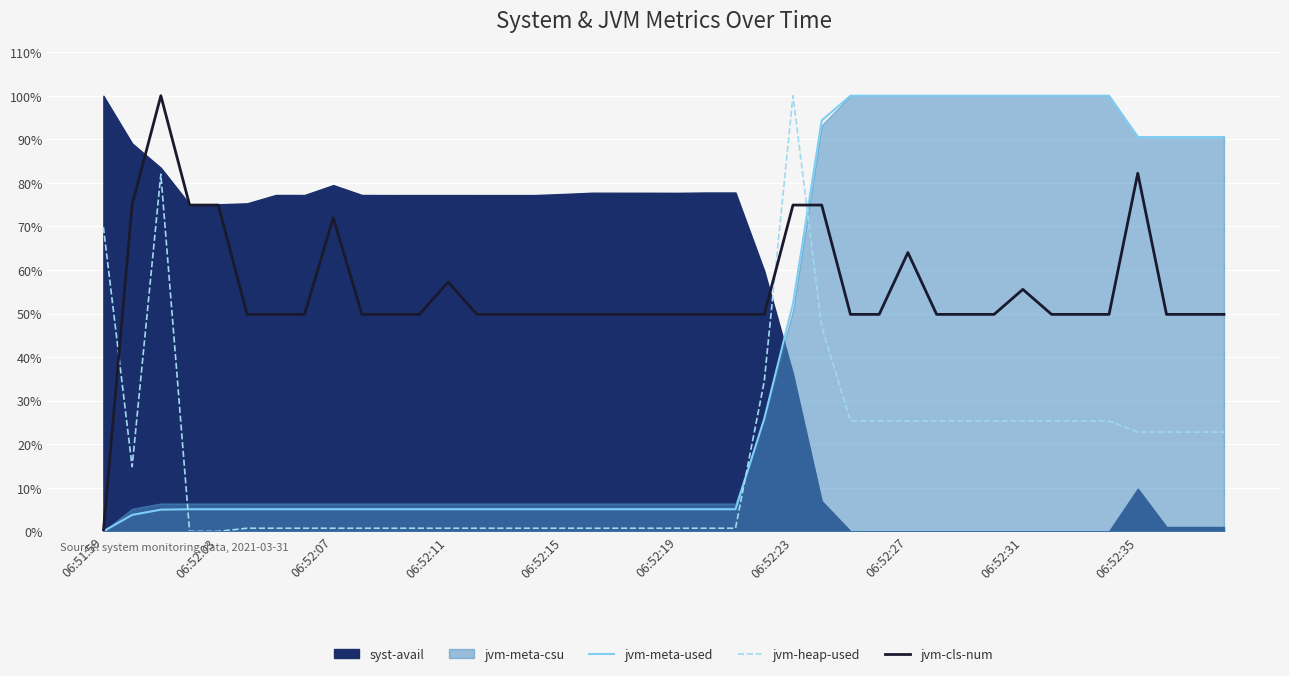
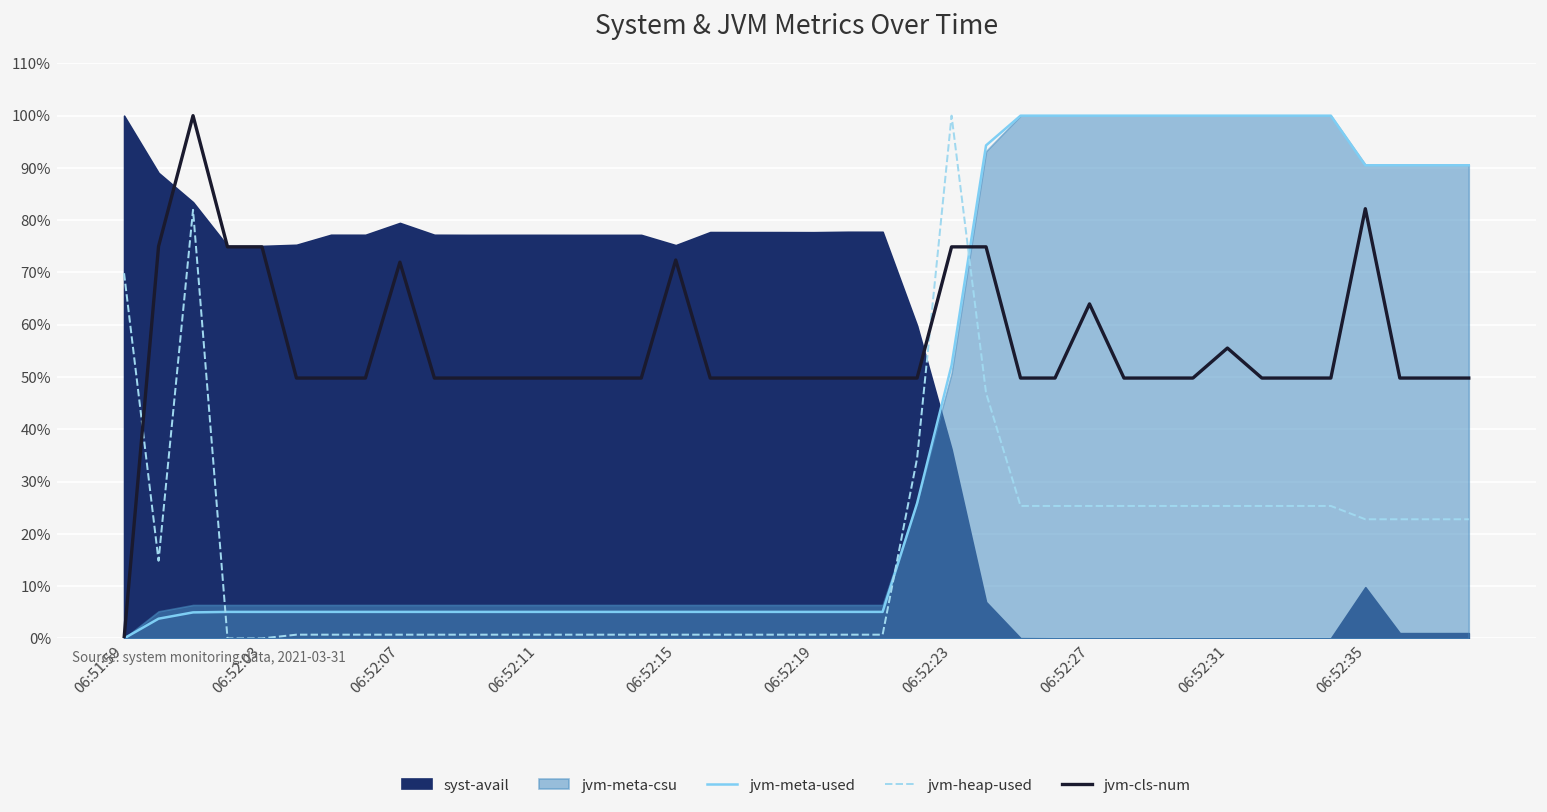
jvm-cls-num, 06:52:11: 57% -> 50%
syst-avail, 06:52:15: 77% -> 75%
jvm-cls-num, 06:52:15: 50% -> 72%
